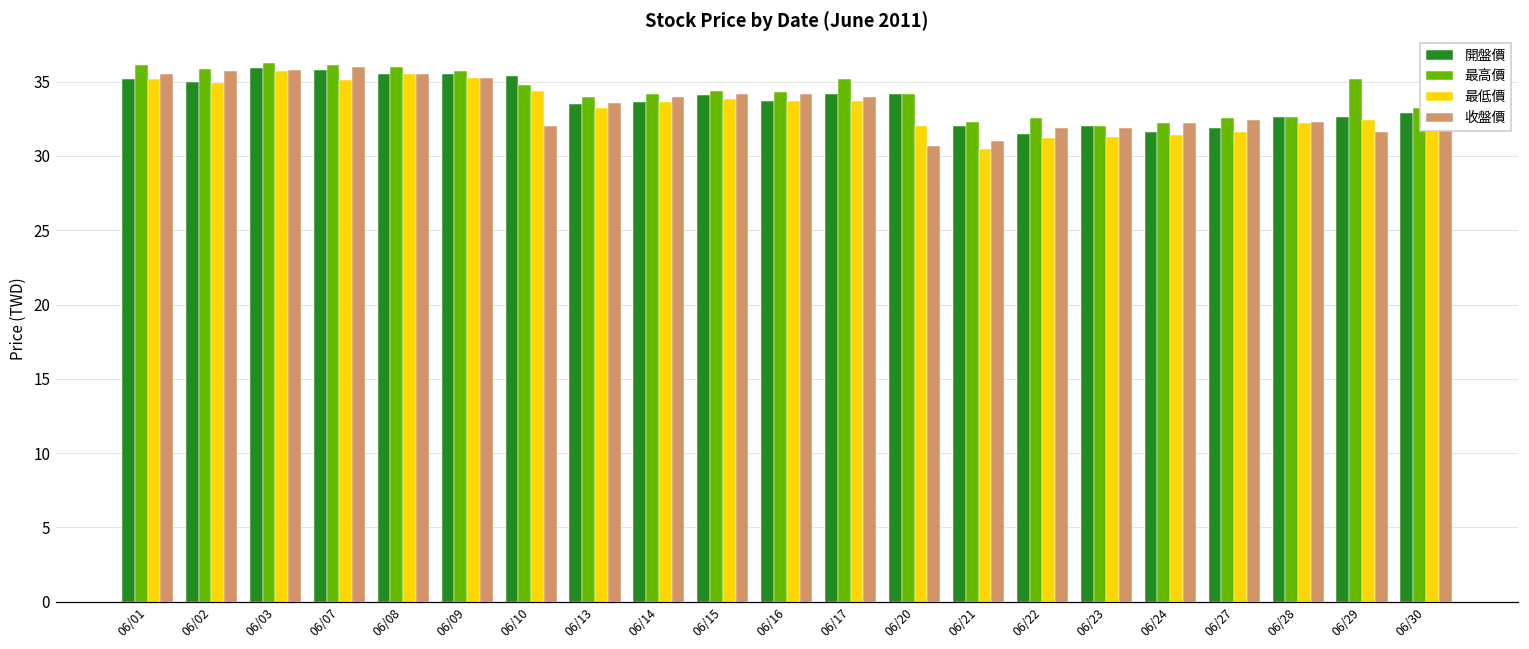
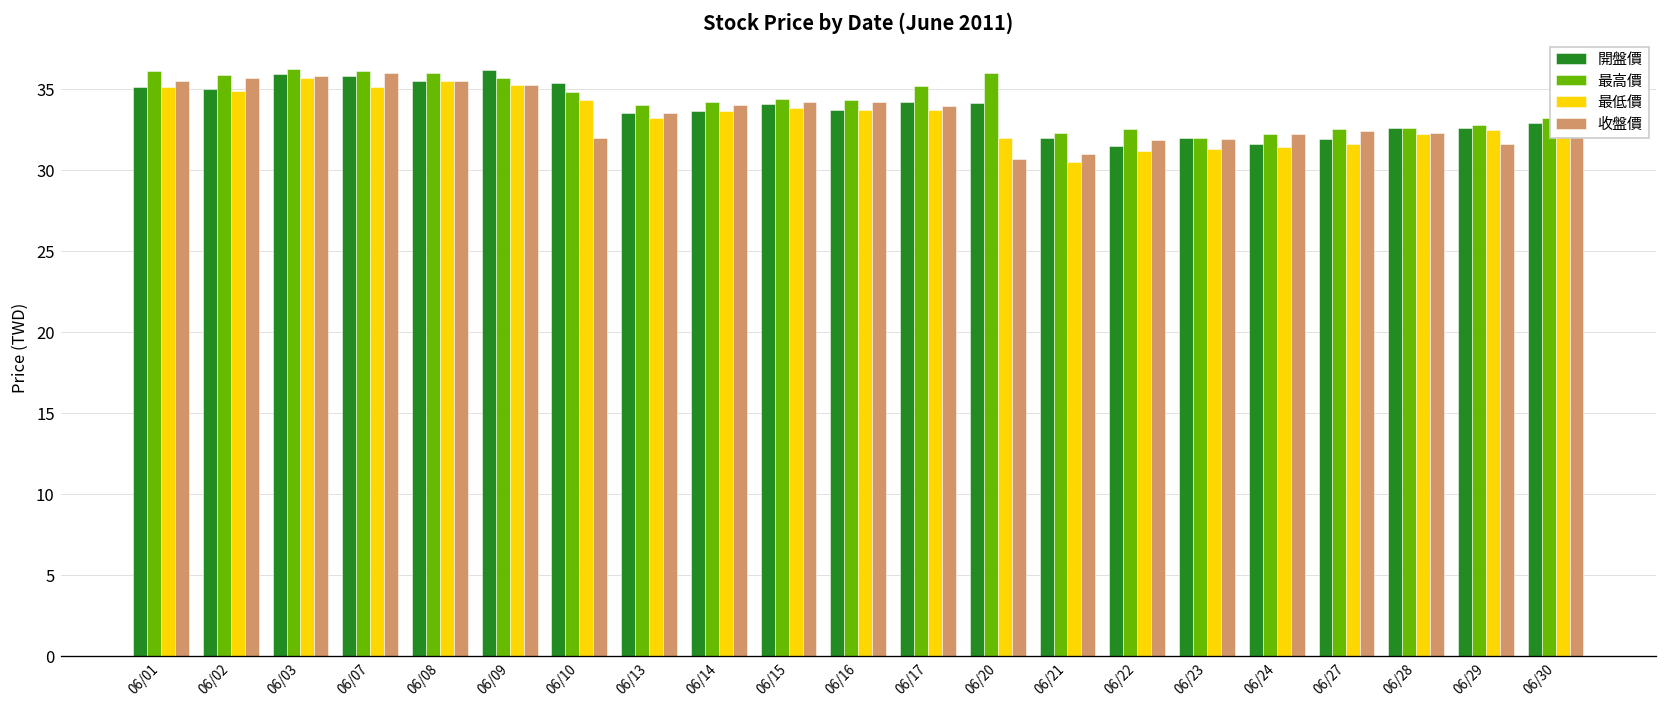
開盤價, 06/09: 35.5 -> 36.2
最高價, 06/20: 34.2 -> 36.0
最高價, 06/29: 35.2 -> 32.8
